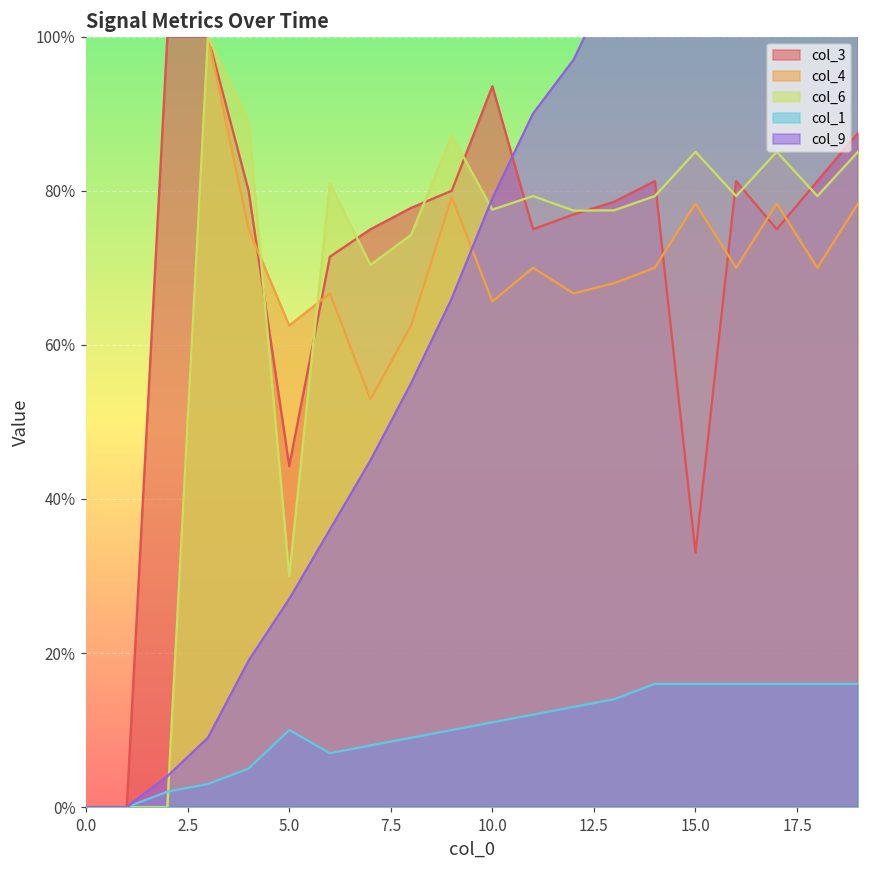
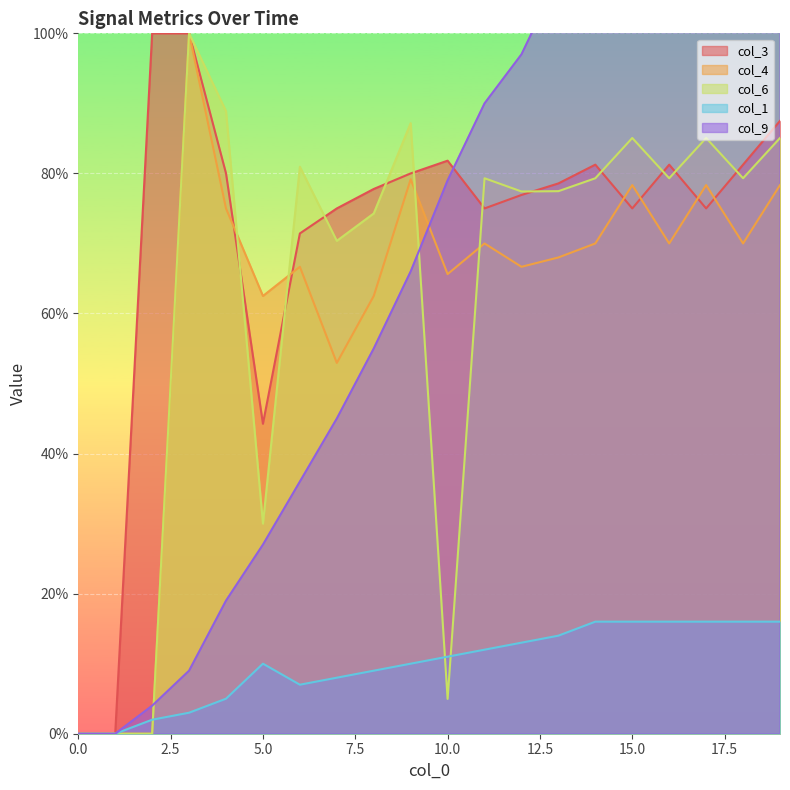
col_3, 10.0: 94% -> 82%
col_6, 10.0: 78% -> 5%
col_3, 15.0: 33% -> 75%
